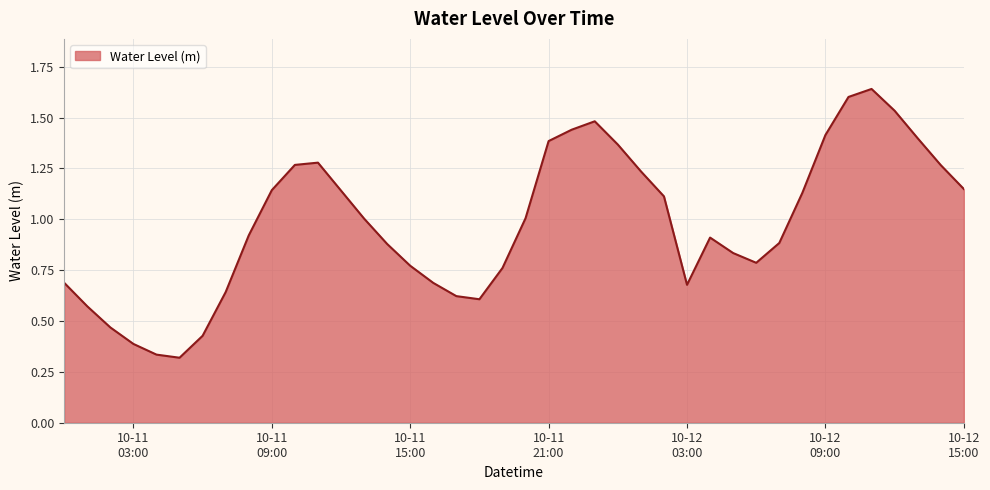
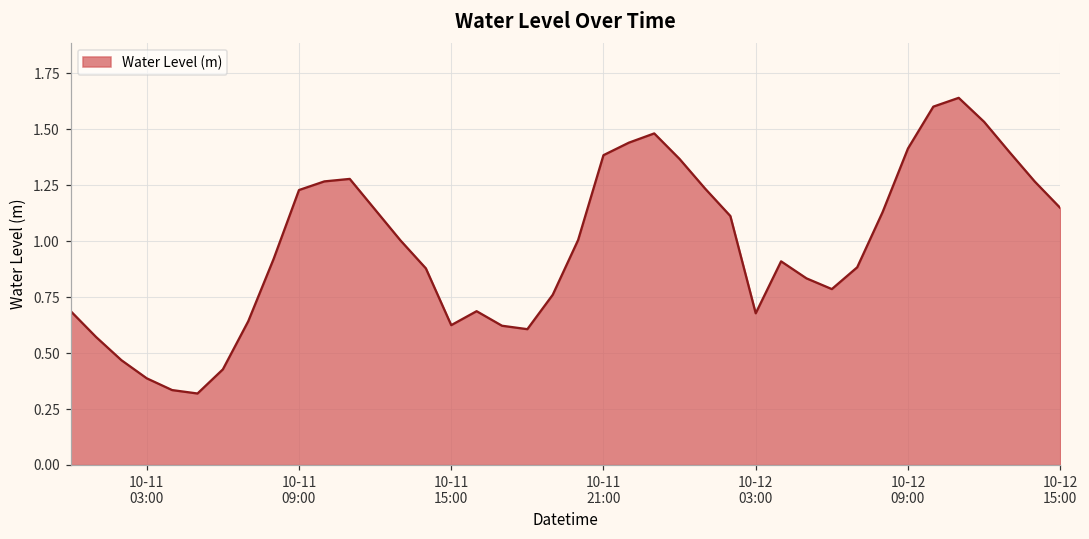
10-11 09:00: 1.14 -> 1.23
10-11 15:00: 0.77 -> 0.62
